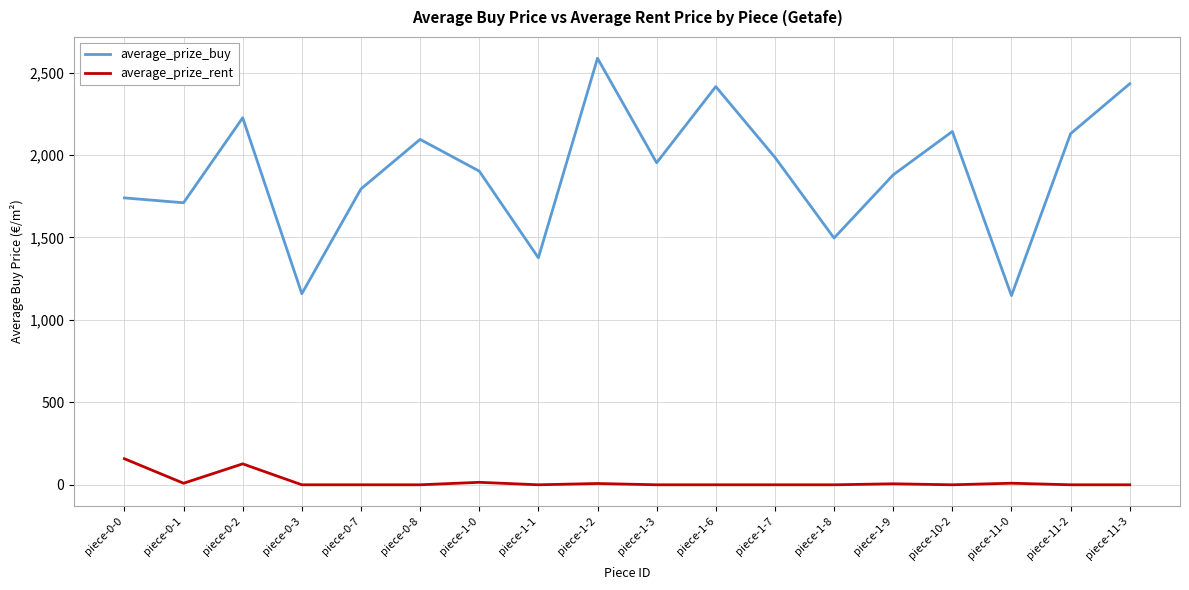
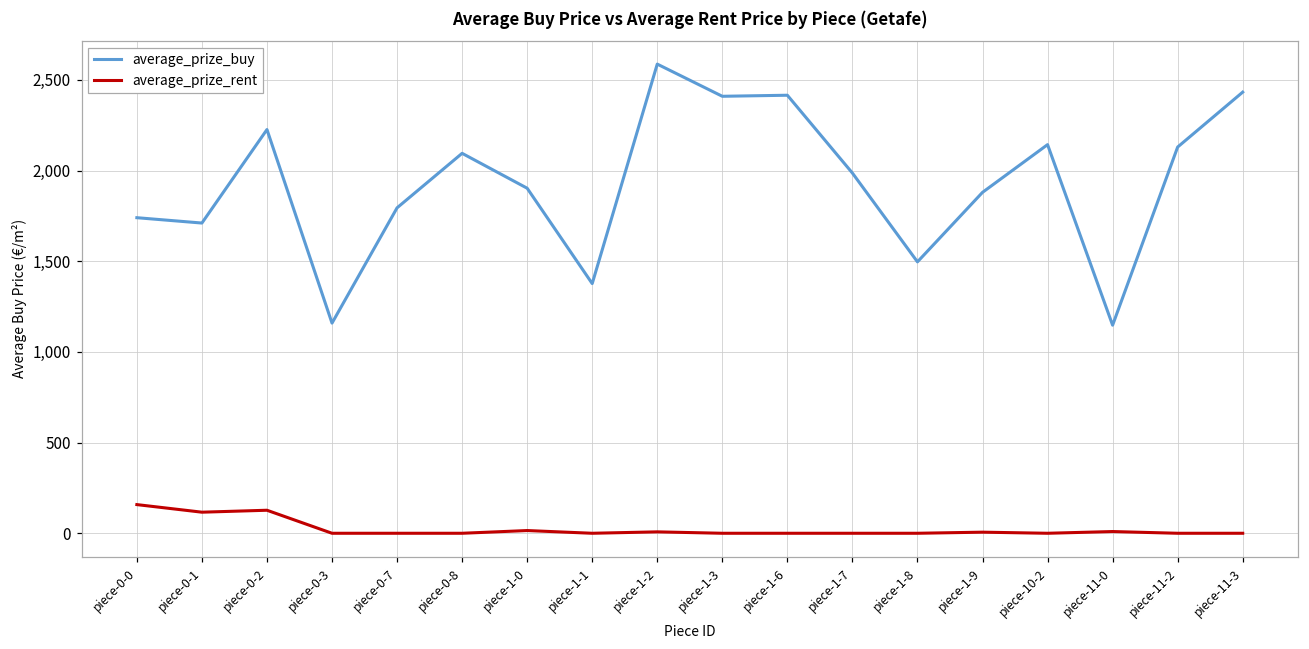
average_prize_rent, piece-0-1: 10 -> 120
average_prize_buy, piece-1-3: 1,950 -> 2,410
